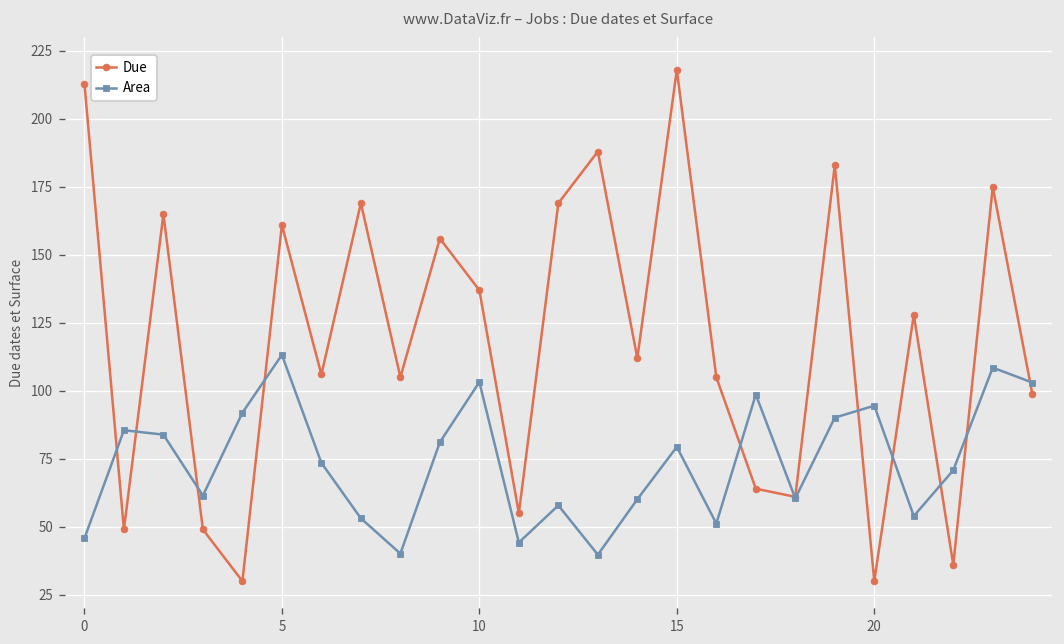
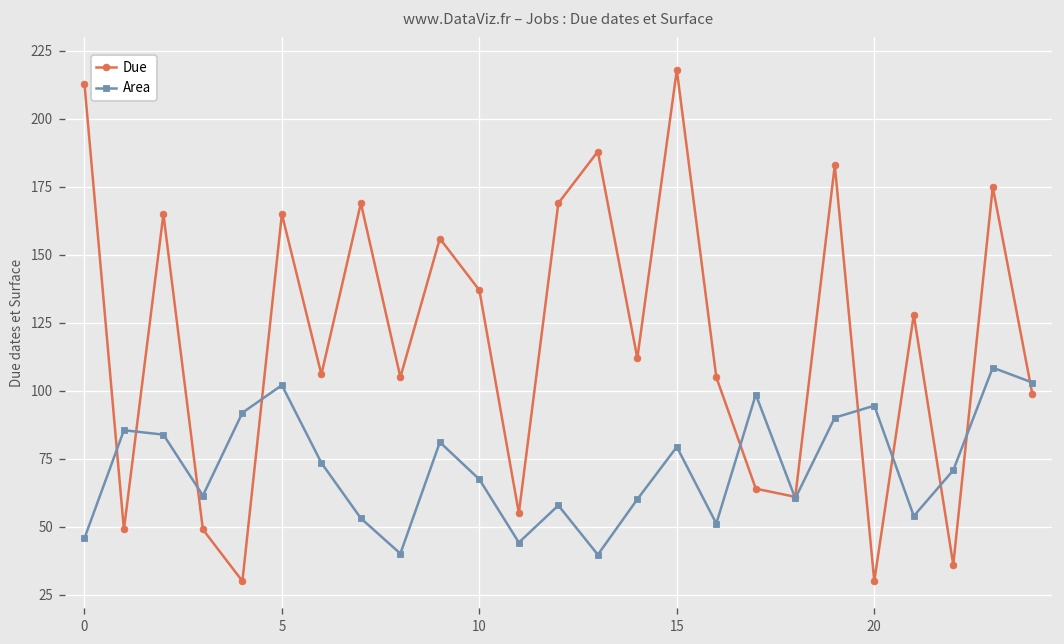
Due, 5: 161 -> 165
Area, 5: 113 -> 102
Area, 10: 103 -> 67
